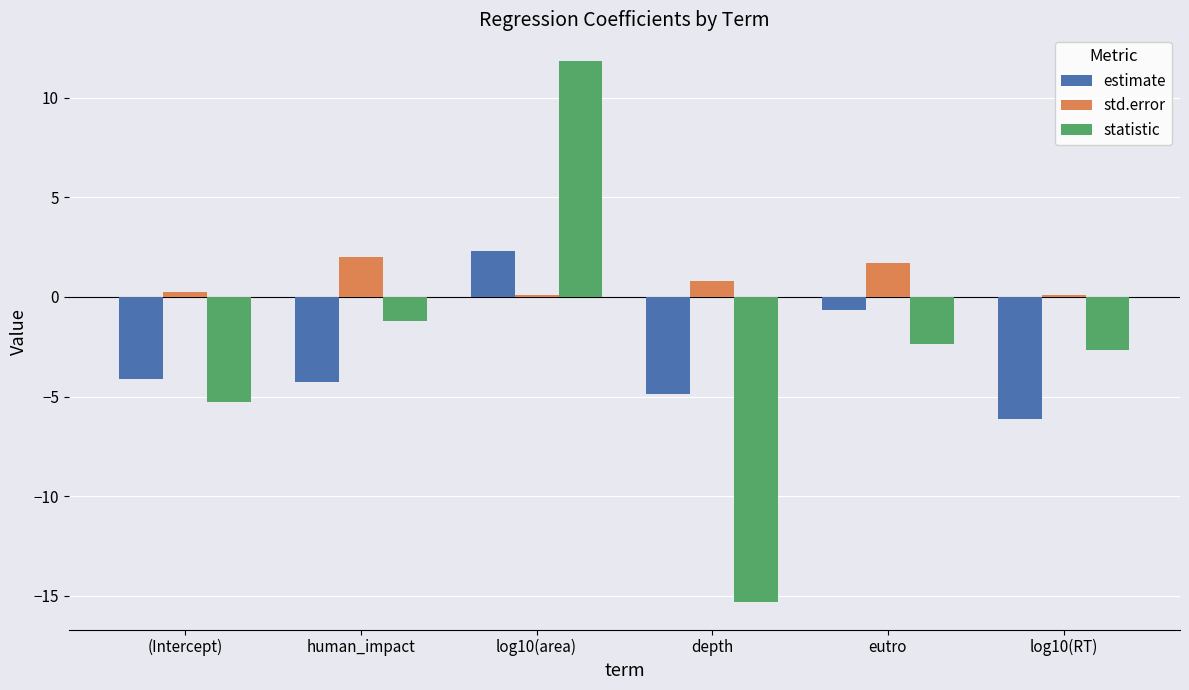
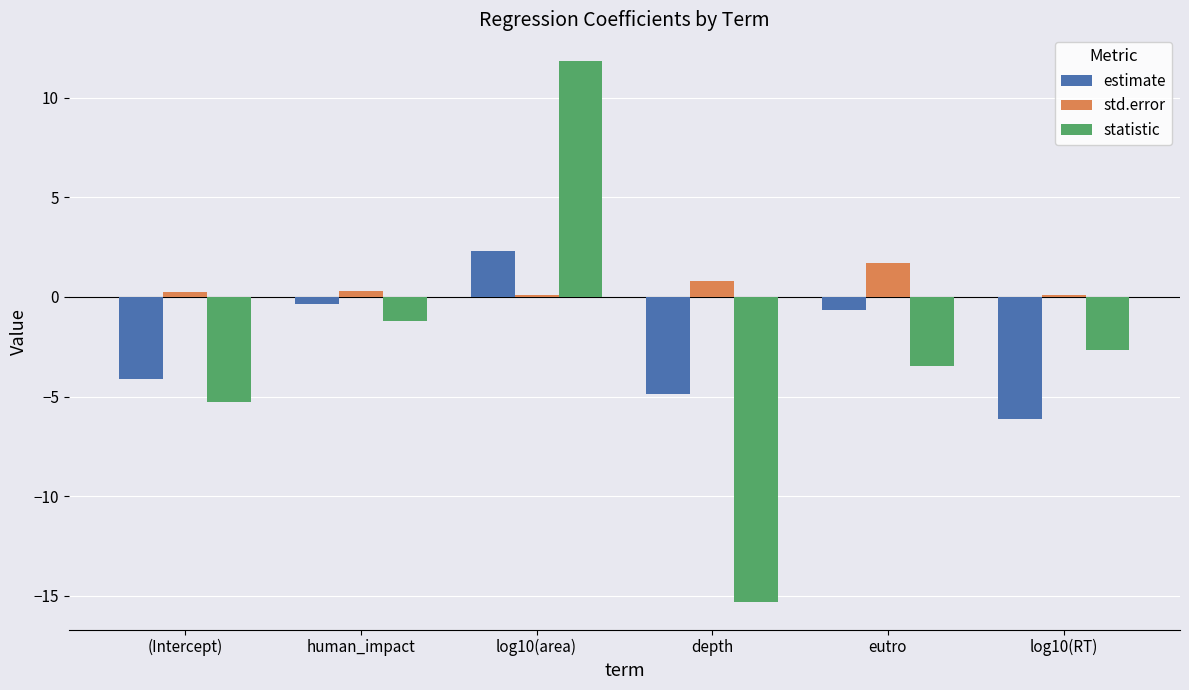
estimate, human_impact: -4.3 -> -0.4
std.error, human_impact: 2.0 -> 0.3
statistic, eutro: -2.4 -> -3.5
